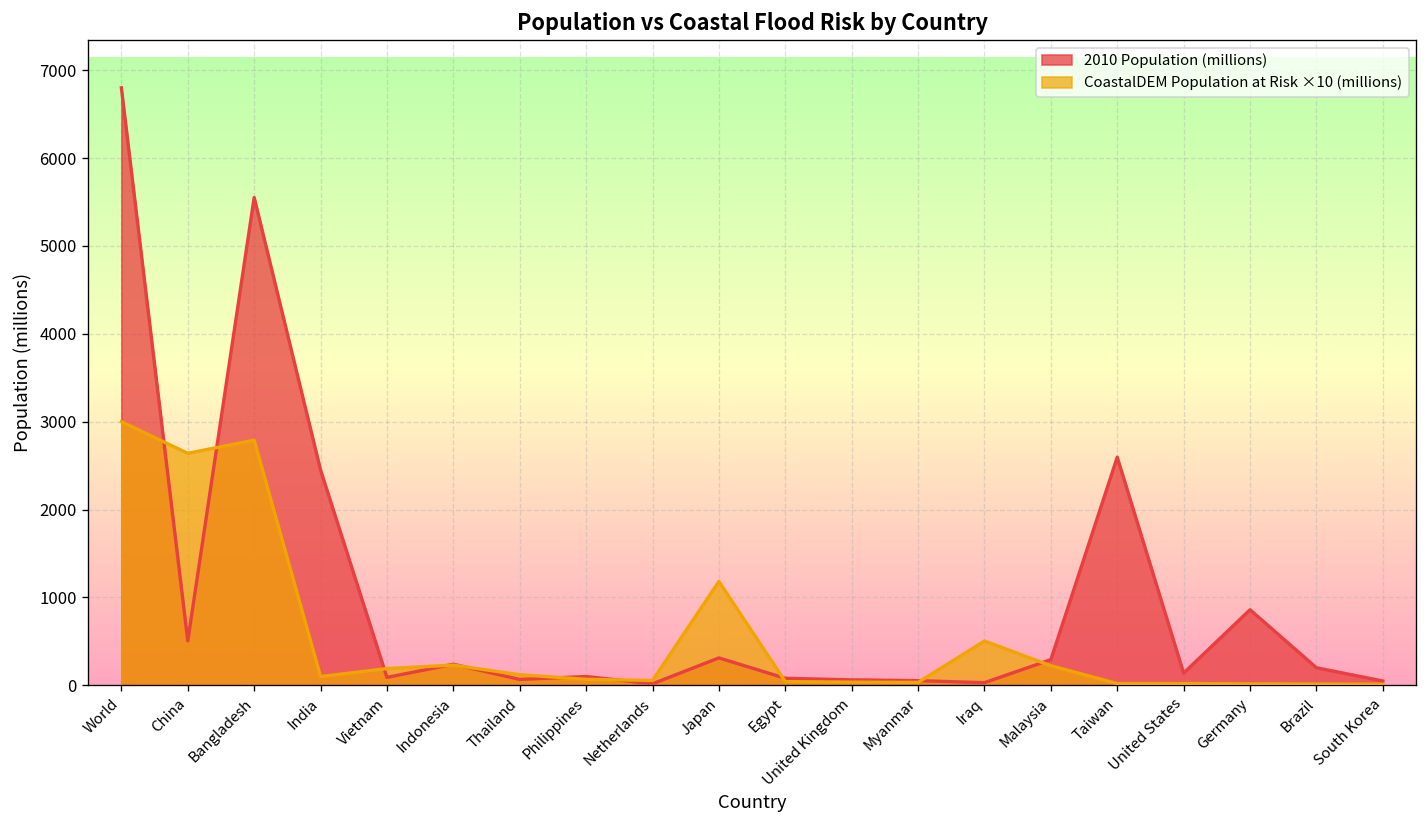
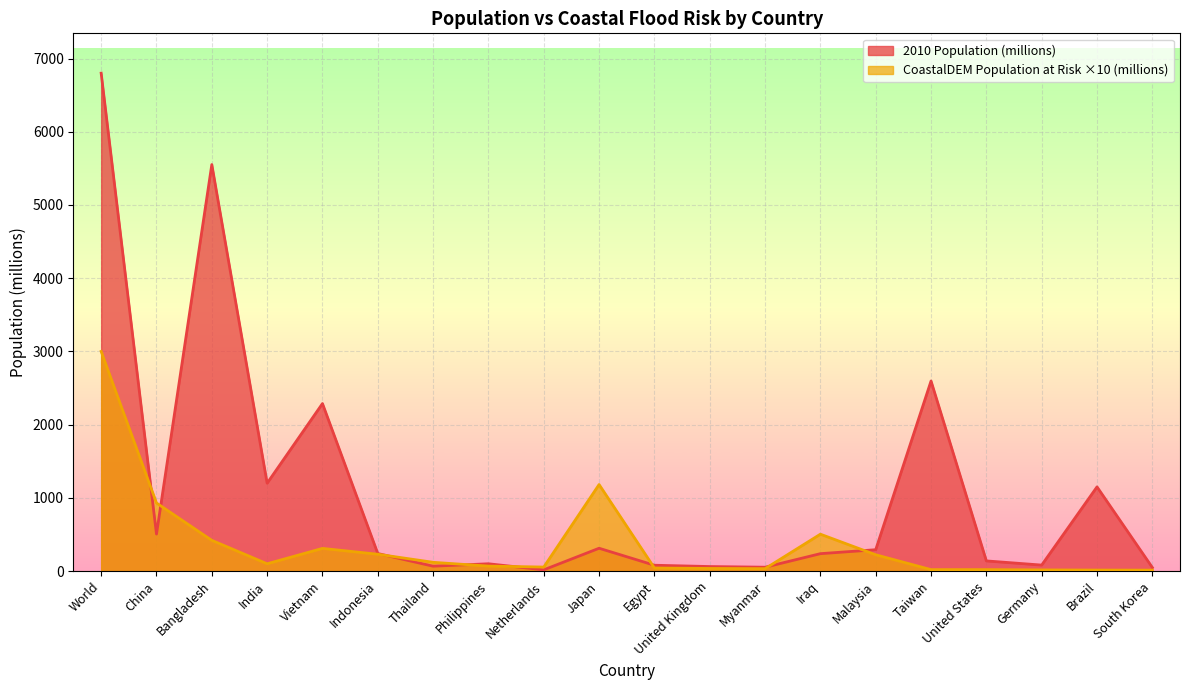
CoastalDEM Population at Risk ×10 (millions), China: 2600 -> 900
CoastalDEM Population at Risk ×10 (millions), Bangladesh: 2800 -> 400
2010 Population (millions), India: 2500 -> 1200
2010 Population (millions), Vietnam: 100 -> 2300
CoastalDEM Population at Risk ×10 (millions), Vietnam: 200 -> 300
2010 Population (millions), Iraq: 0 -> 200
2010 Population (millions), Germany: 900 -> 100
2010 Population (millions), Brazil: 200 -> 1200
